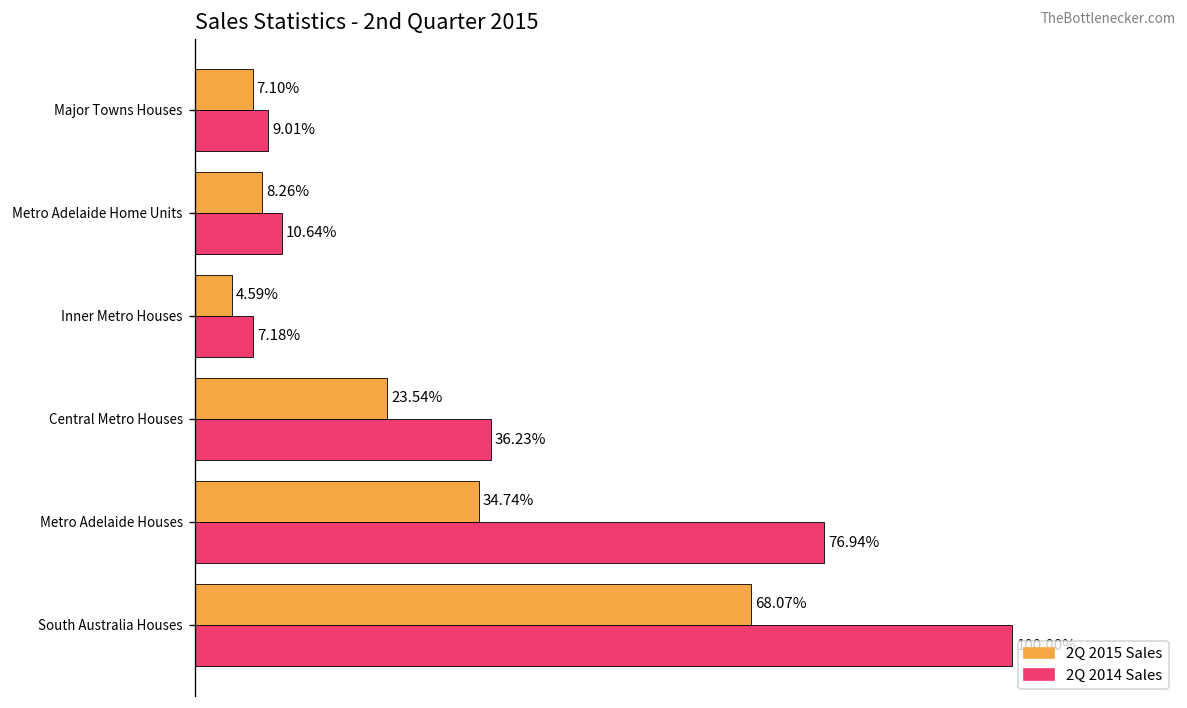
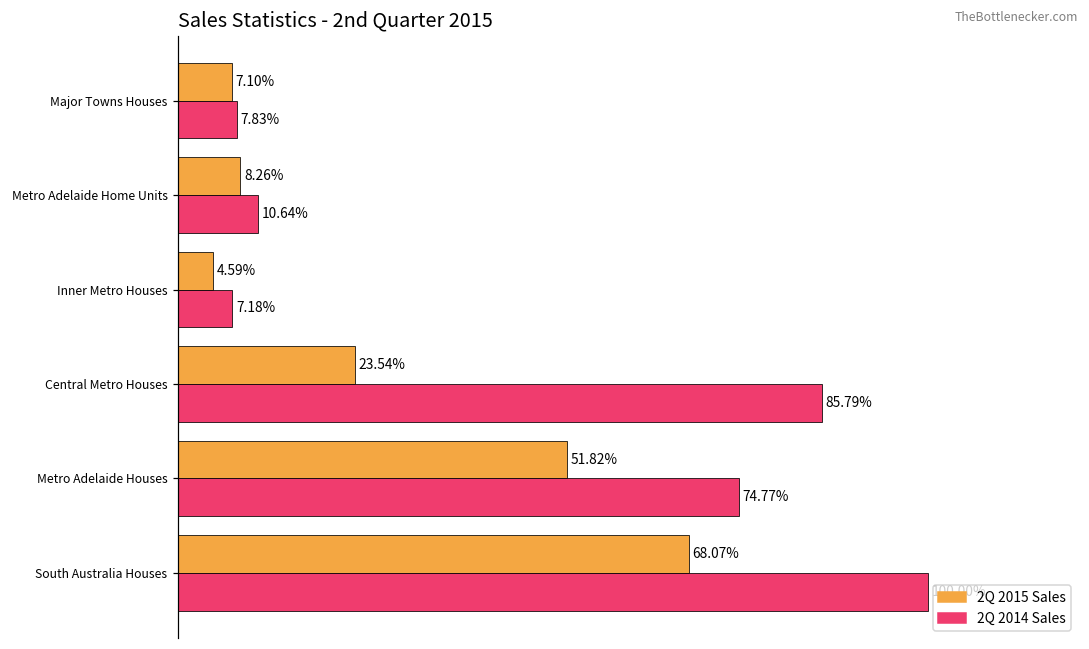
2Q 2014 Sales, Major Towns Houses: 9.01% -> 7.83%
2Q 2014 Sales, Central Metro Houses: 36.23% -> 85.79%
2Q 2015 Sales, Metro Adelaide Houses: 34.74% -> 51.82%
2Q 2014 Sales, Metro Adelaide Houses: 76.94% -> 74.77%
